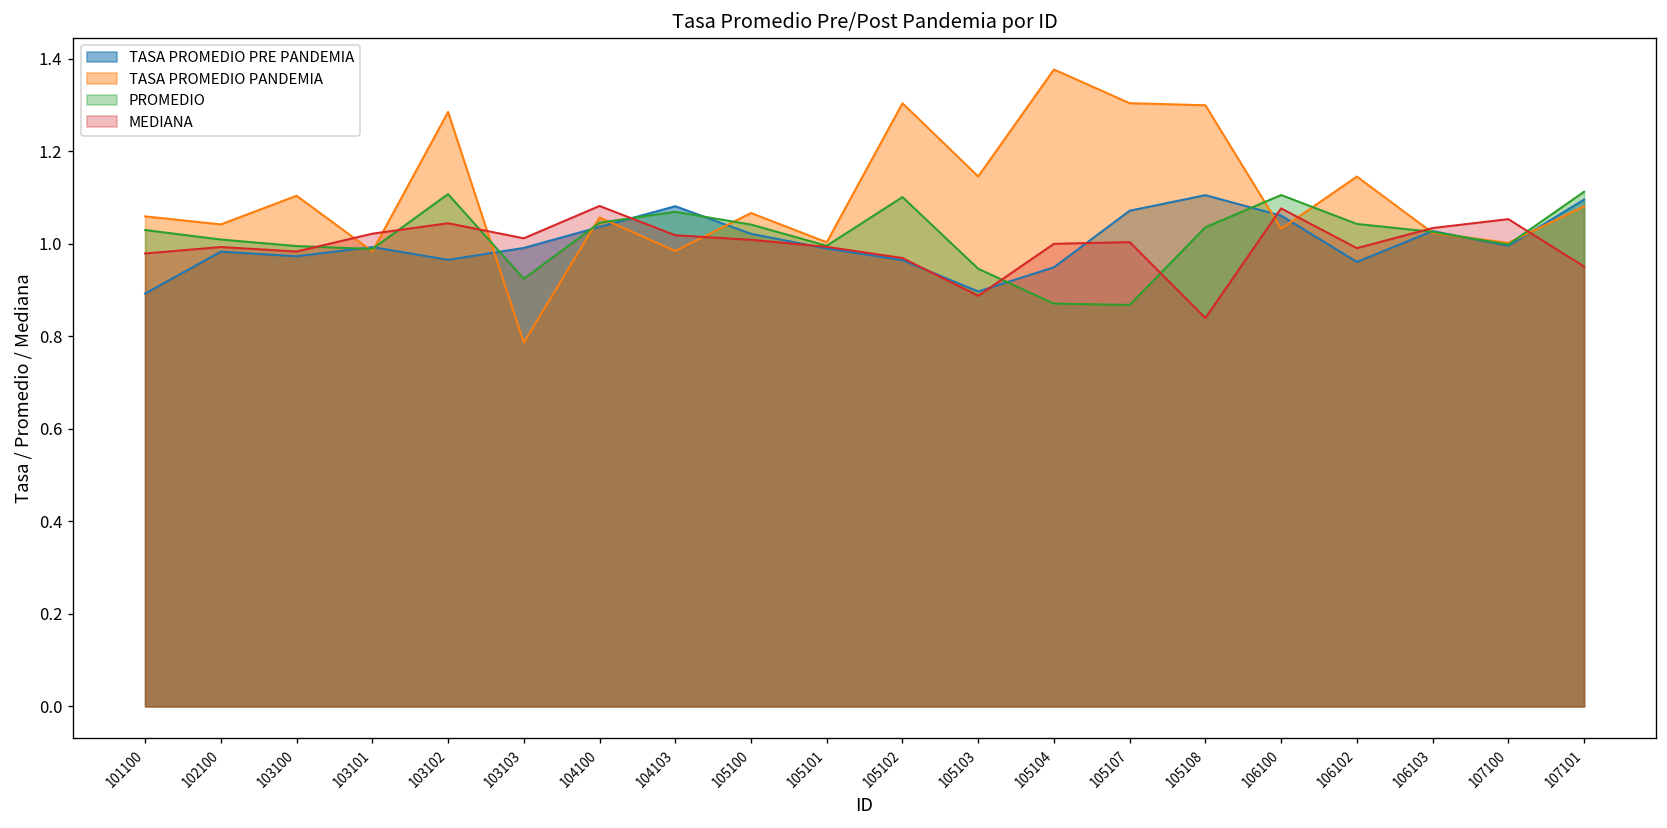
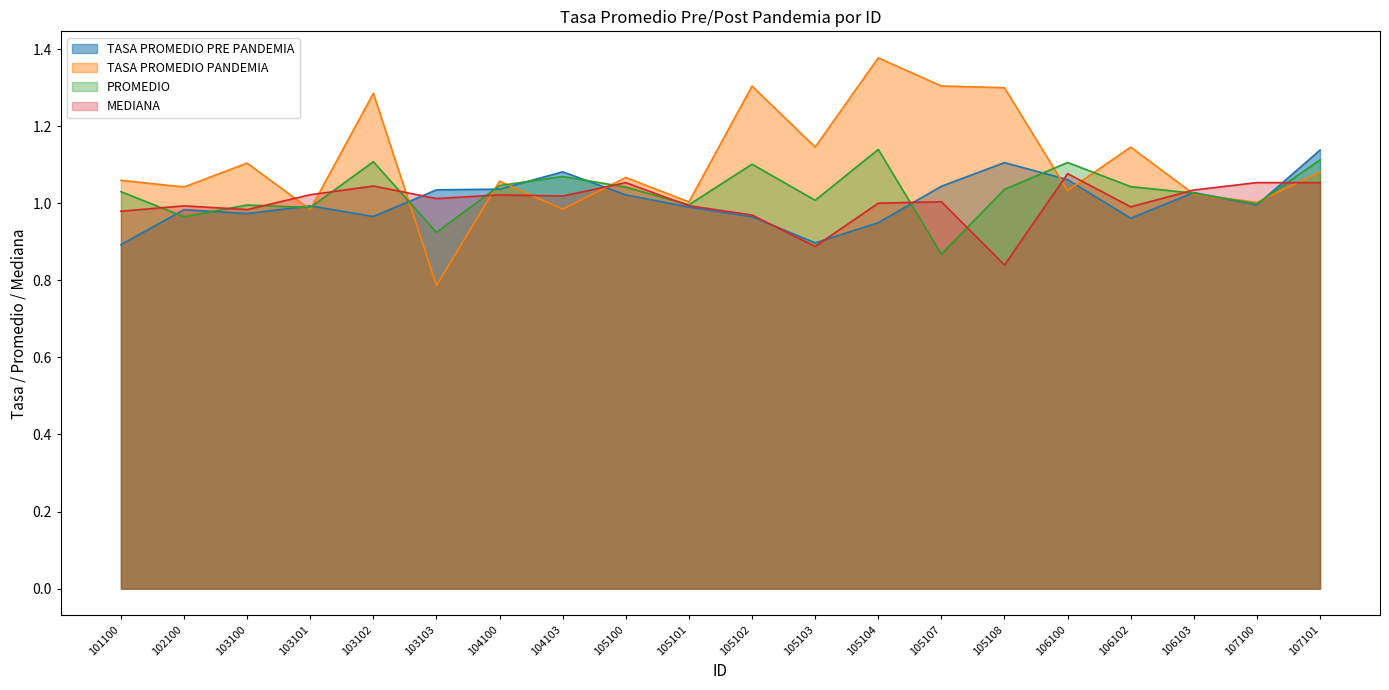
PROMEDIO, 102100: 1.01 -> 0.96
TASA PROMEDIO PRE PANDEMIA, 103103: 0.99 -> 1.03
MEDIANA, 104100: 1.08 -> 1.02
MEDIANA, 105100: 1.01 -> 1.05
PROMEDIO, 105103: 0.95 -> 1.01
PROMEDIO, 105104: 0.87 -> 1.14
TASA PROMEDIO PRE PANDEMIA, 105107: 1.07 -> 1.04
TASA PROMEDIO PRE PANDEMIA, 107101: 1.10 -> 1.14
MEDIANA, 107101: 0.95 -> 1.05
